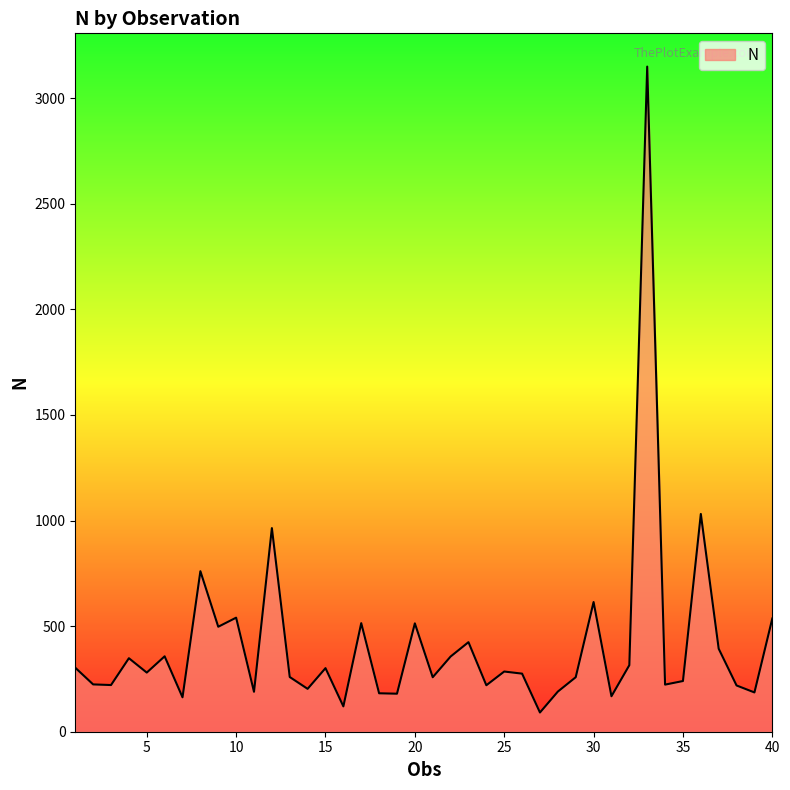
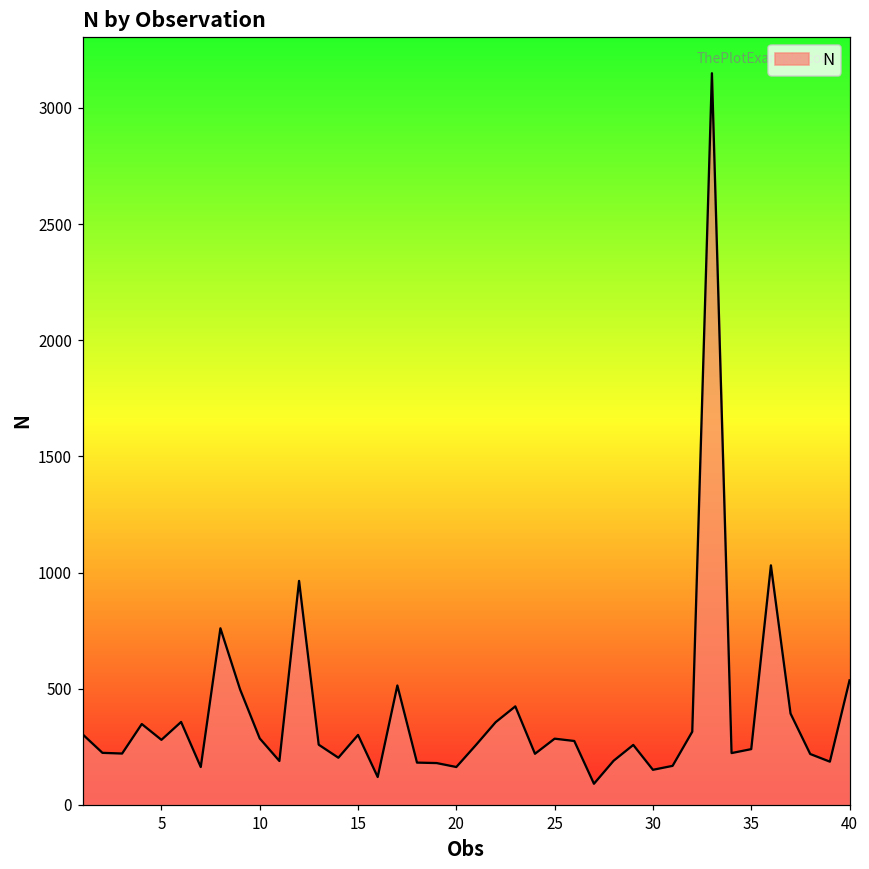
10: 540 -> 290
20: 510 -> 160
30: 610 -> 150
